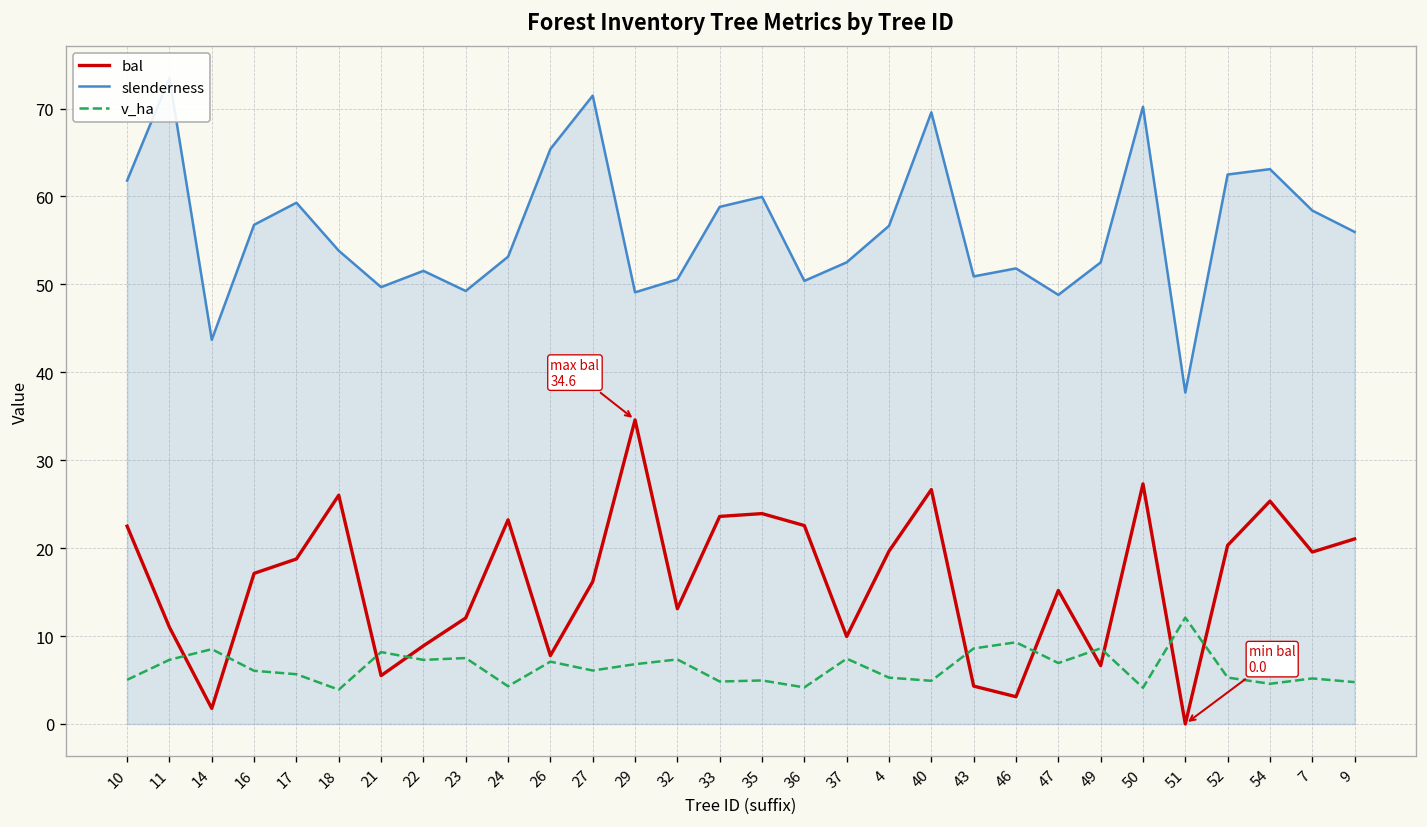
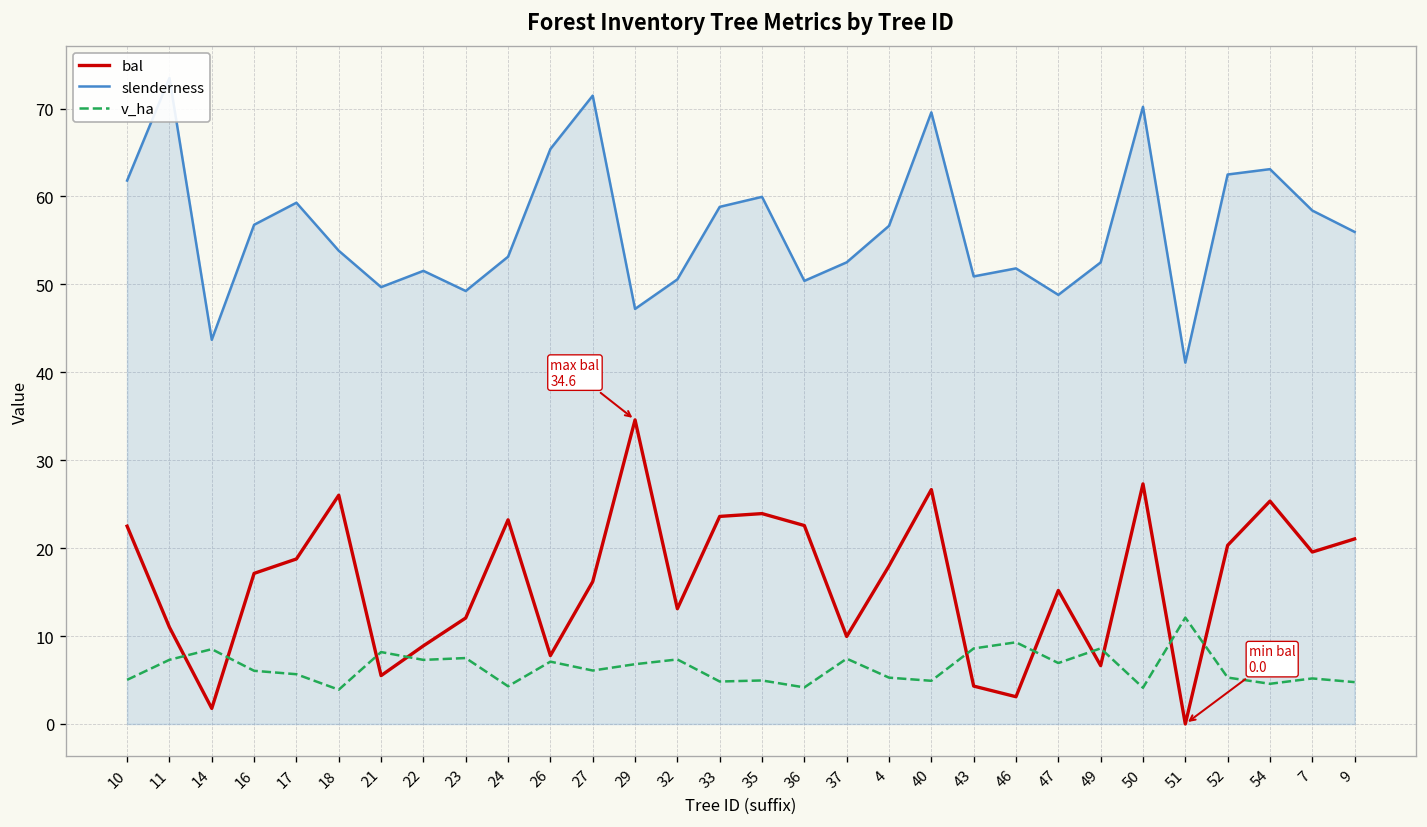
slenderness, 29: 49 -> 47
bal, 4: 20 -> 18
slenderness, 51: 38 -> 41
